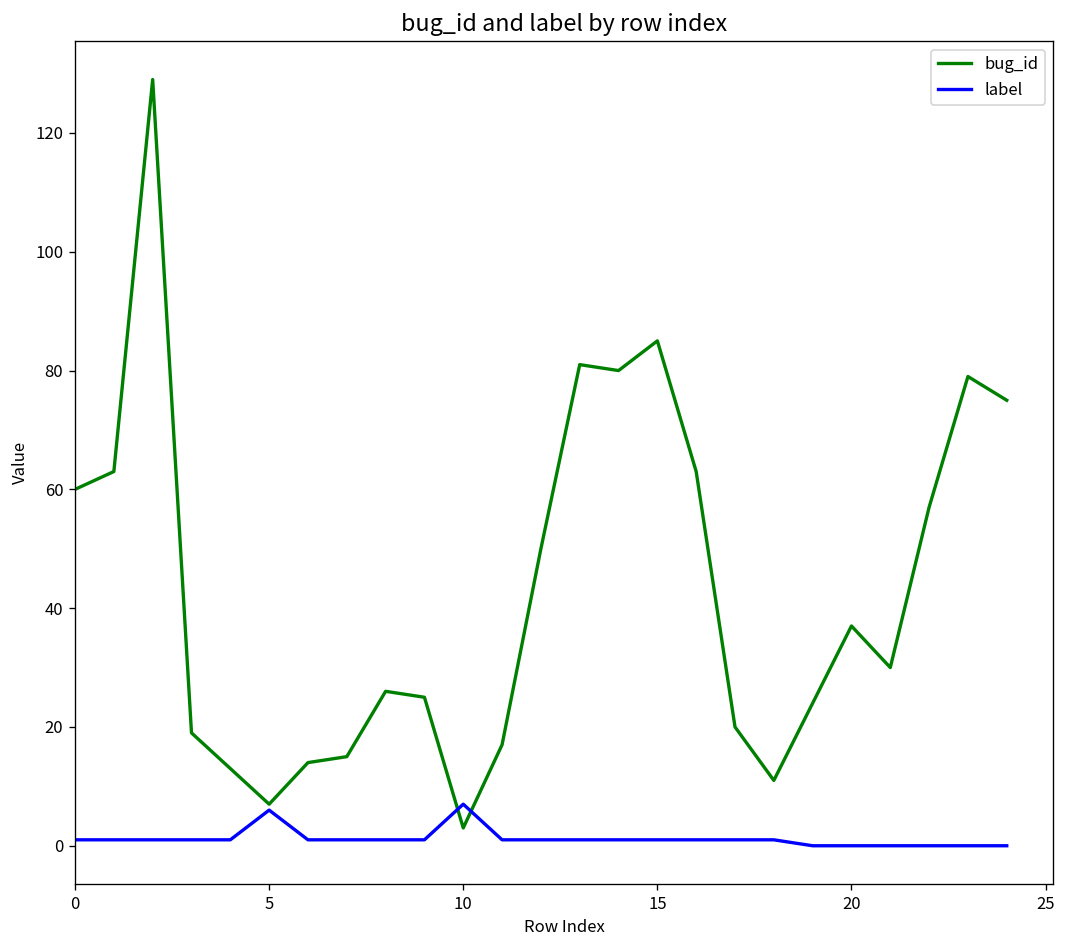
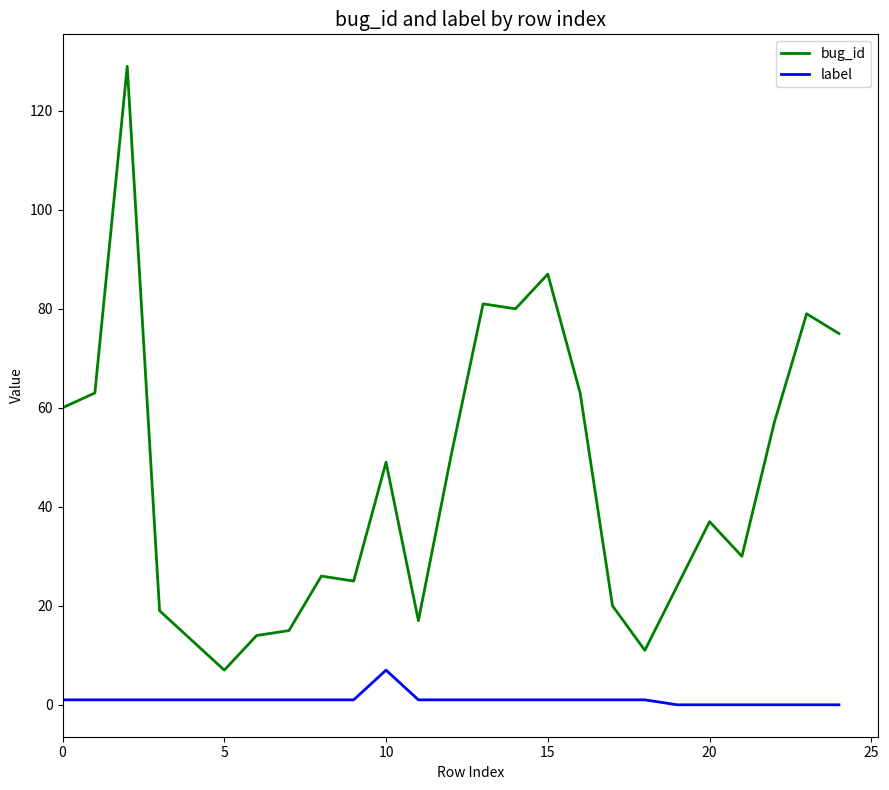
label, 5: 6 -> 1
bug_id, 10: 3 -> 49
bug_id, 15: 85 -> 87
